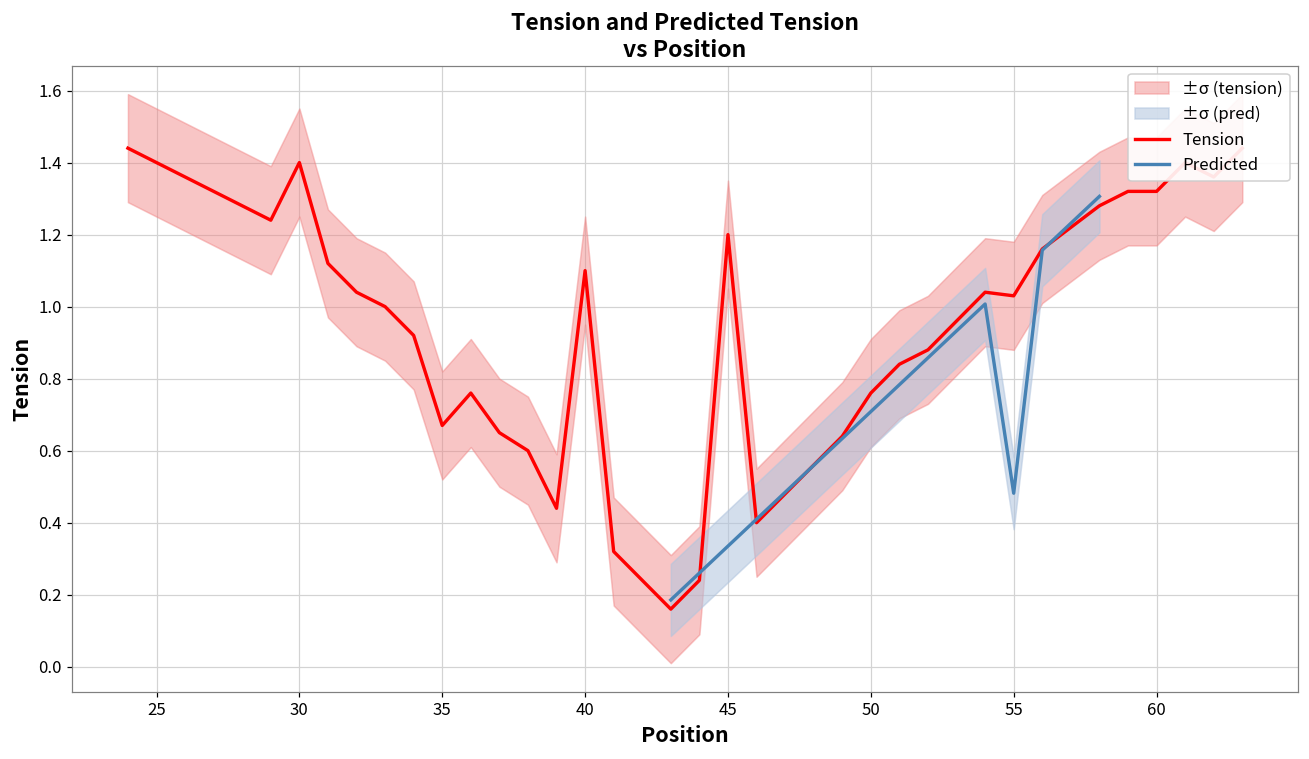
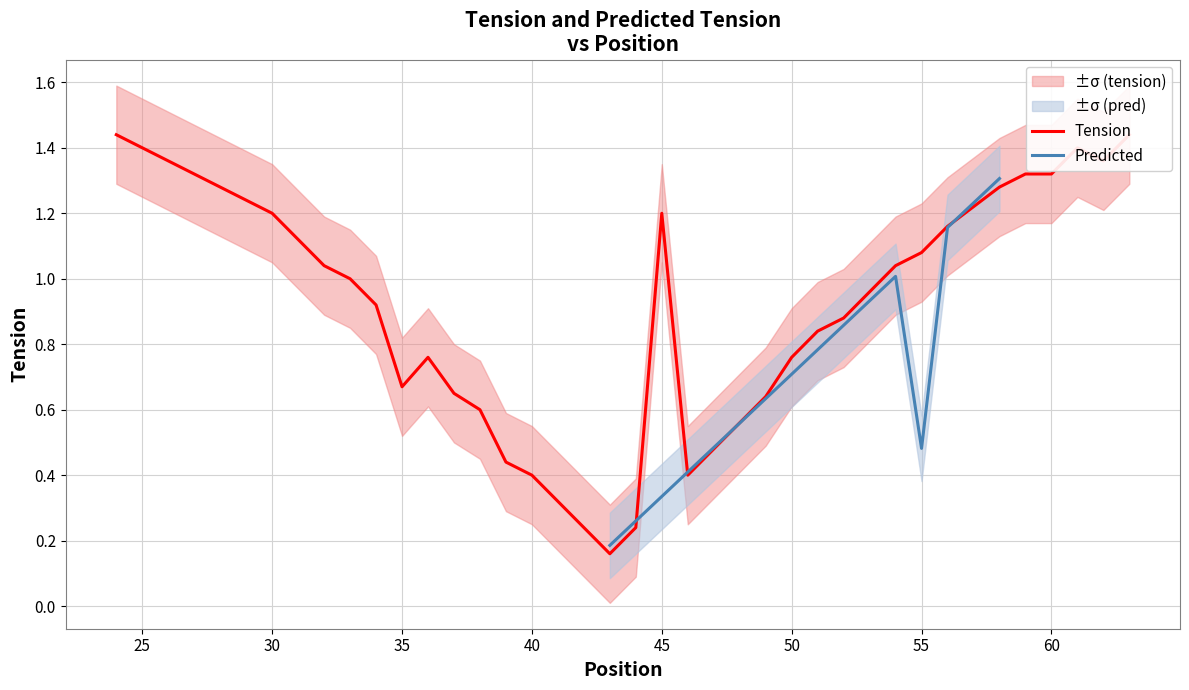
Tension, 30: 1.4 -> 1.2
Tension, 40: 1.1 -> 0.4
Tension, 55: 1.03 -> 1.08
